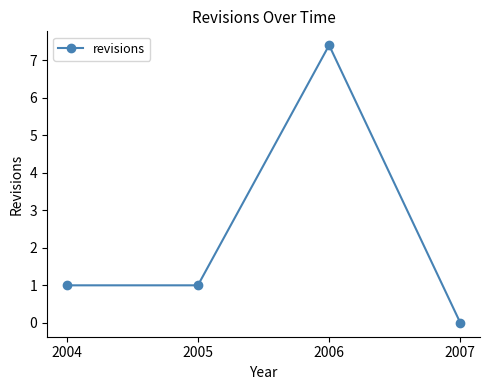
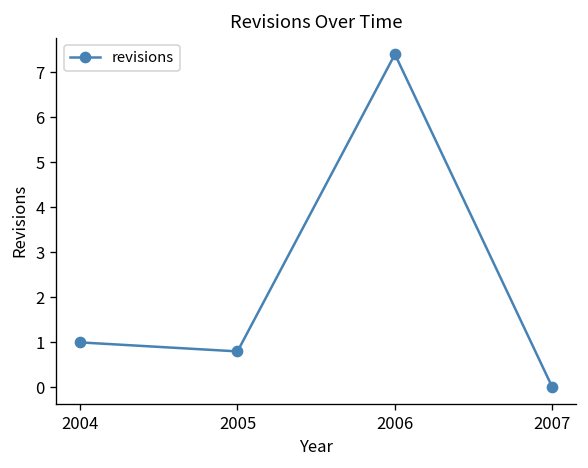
2005: 1.0 -> 0.8
